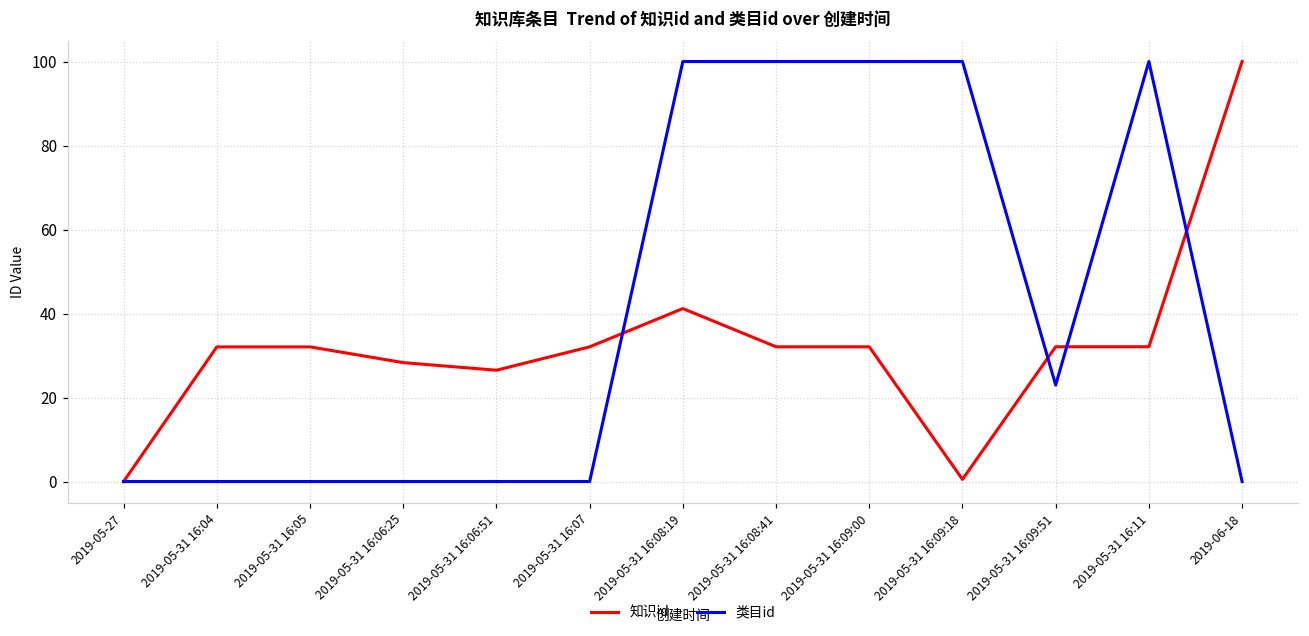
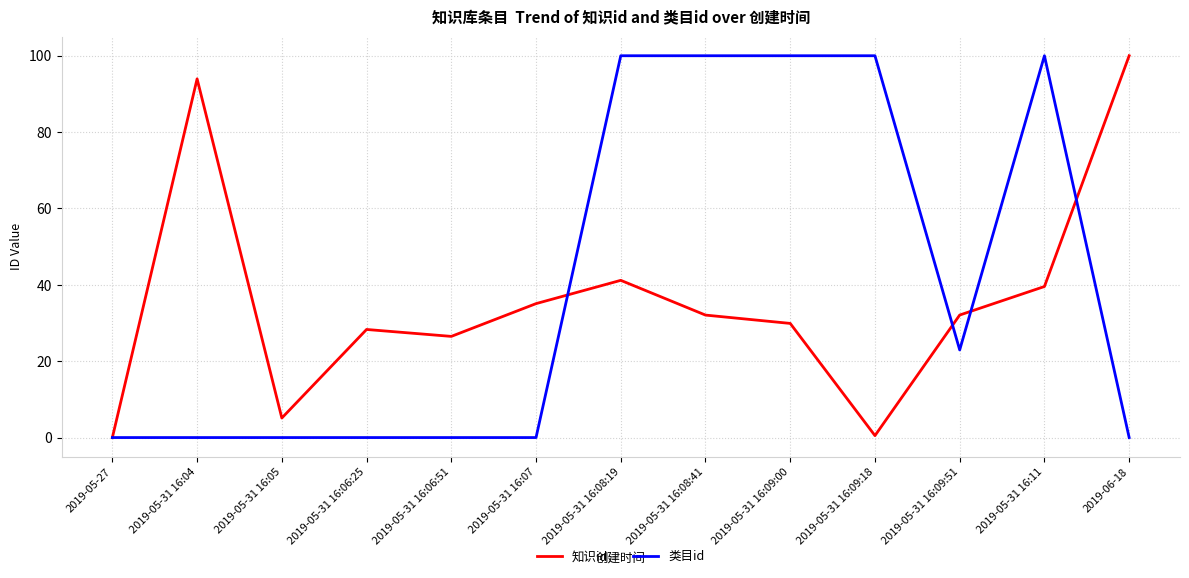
知识id, 2019-05-31 16:04: 32 -> 94
知识id, 2019-05-31 16:05: 32 -> 5
知识id, 2019-05-31 16:07: 32 -> 35
知识id, 2019-05-31 16:09:00: 32 -> 30
知识id, 2019-05-31 16:11: 32 -> 40
